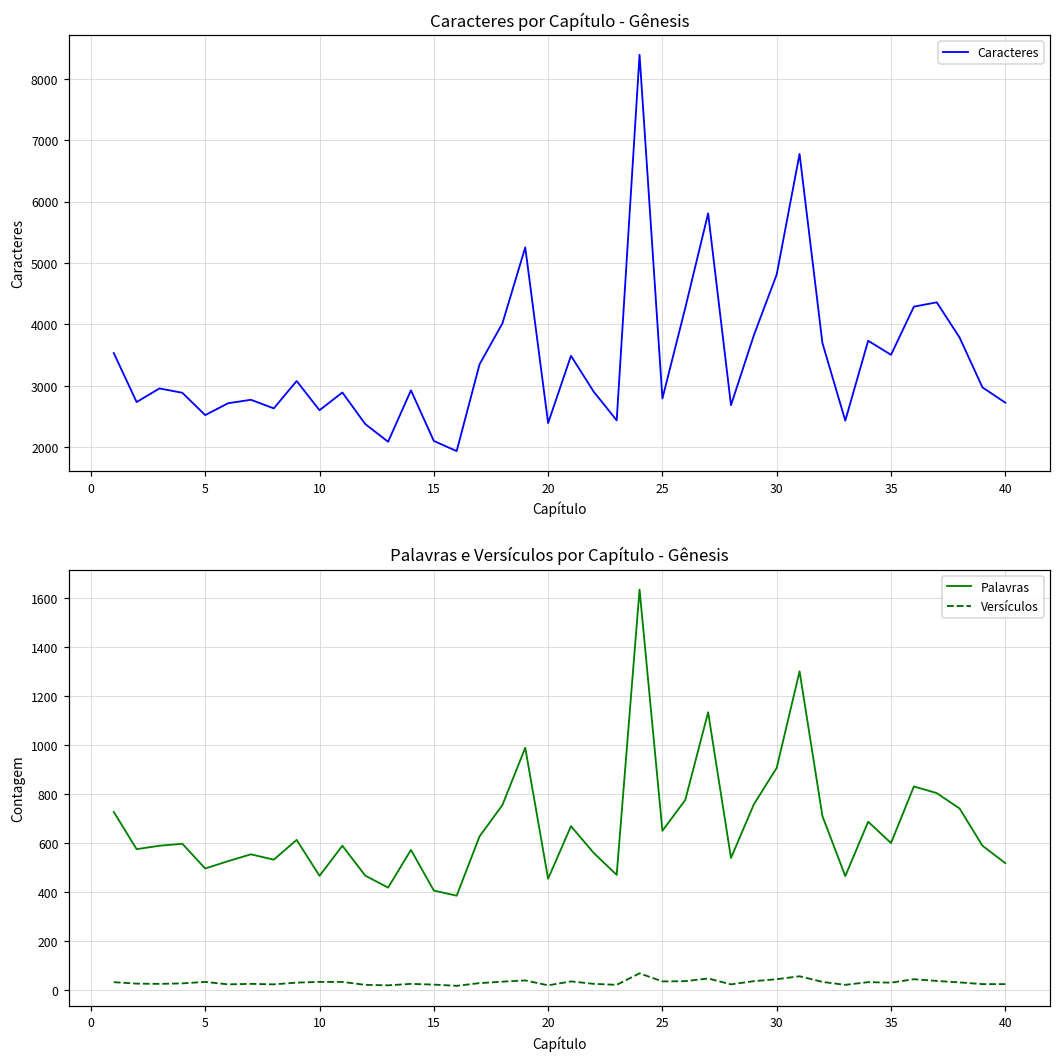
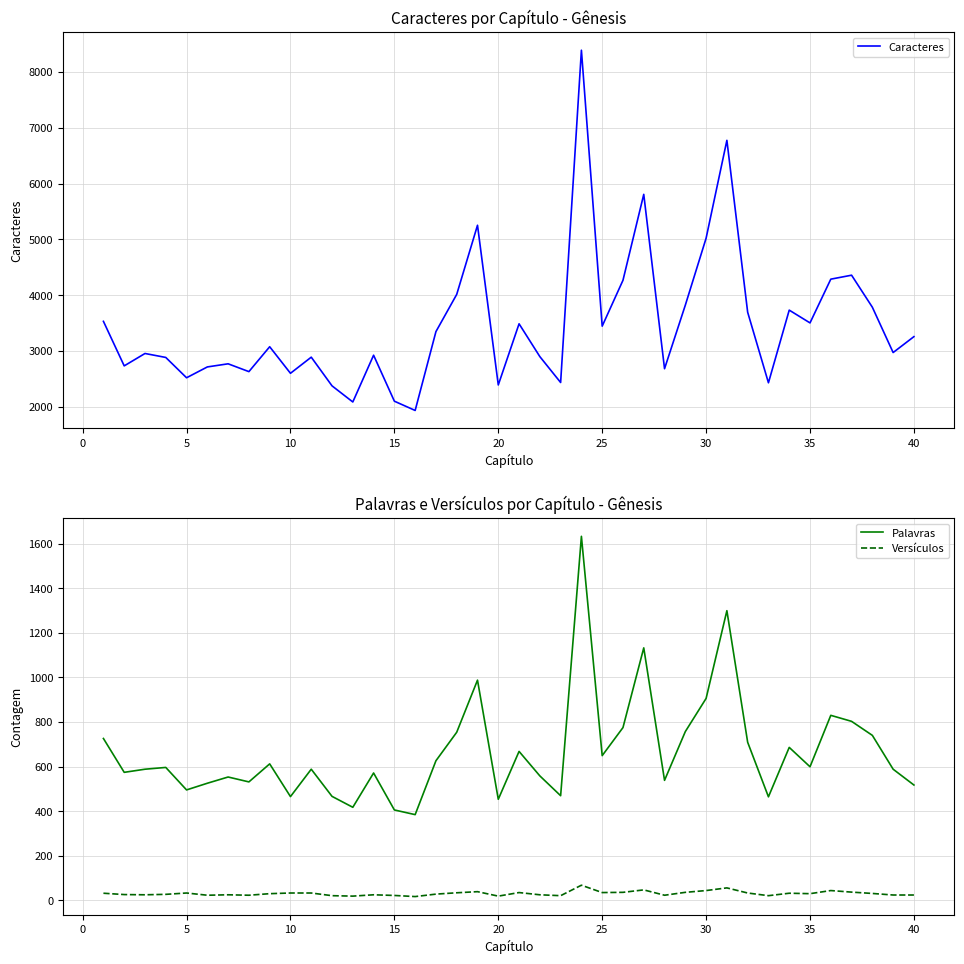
Caracteres por Capítulo - Gênesis, 25: 2800 -> 3400
Caracteres por Capítulo - Gênesis, 30: 4800 -> 5000
Caracteres por Capítulo - Gênesis, 40: 2700 -> 3300
